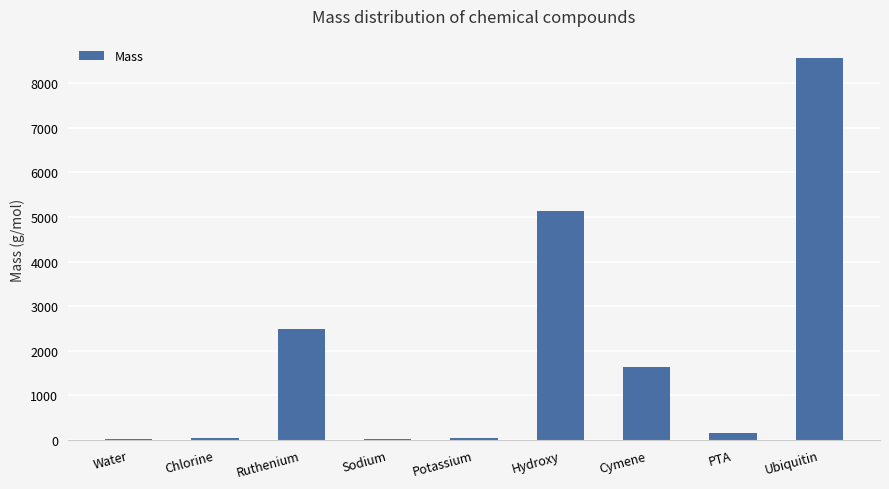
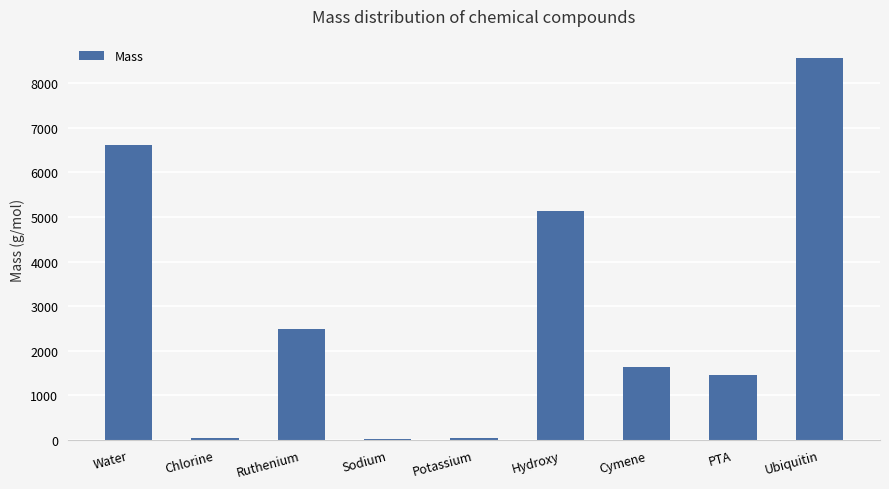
Water: 0 -> 6600
PTA: 200 -> 1500
